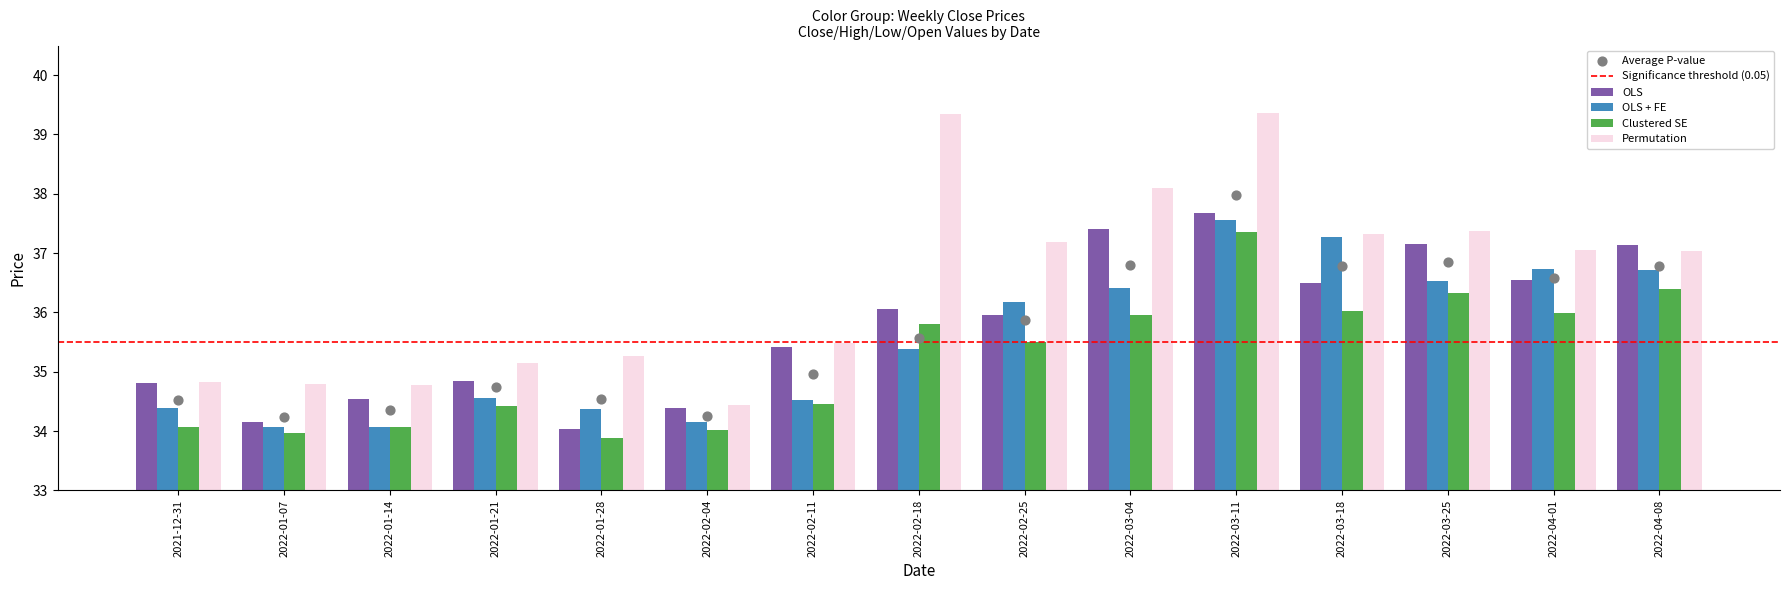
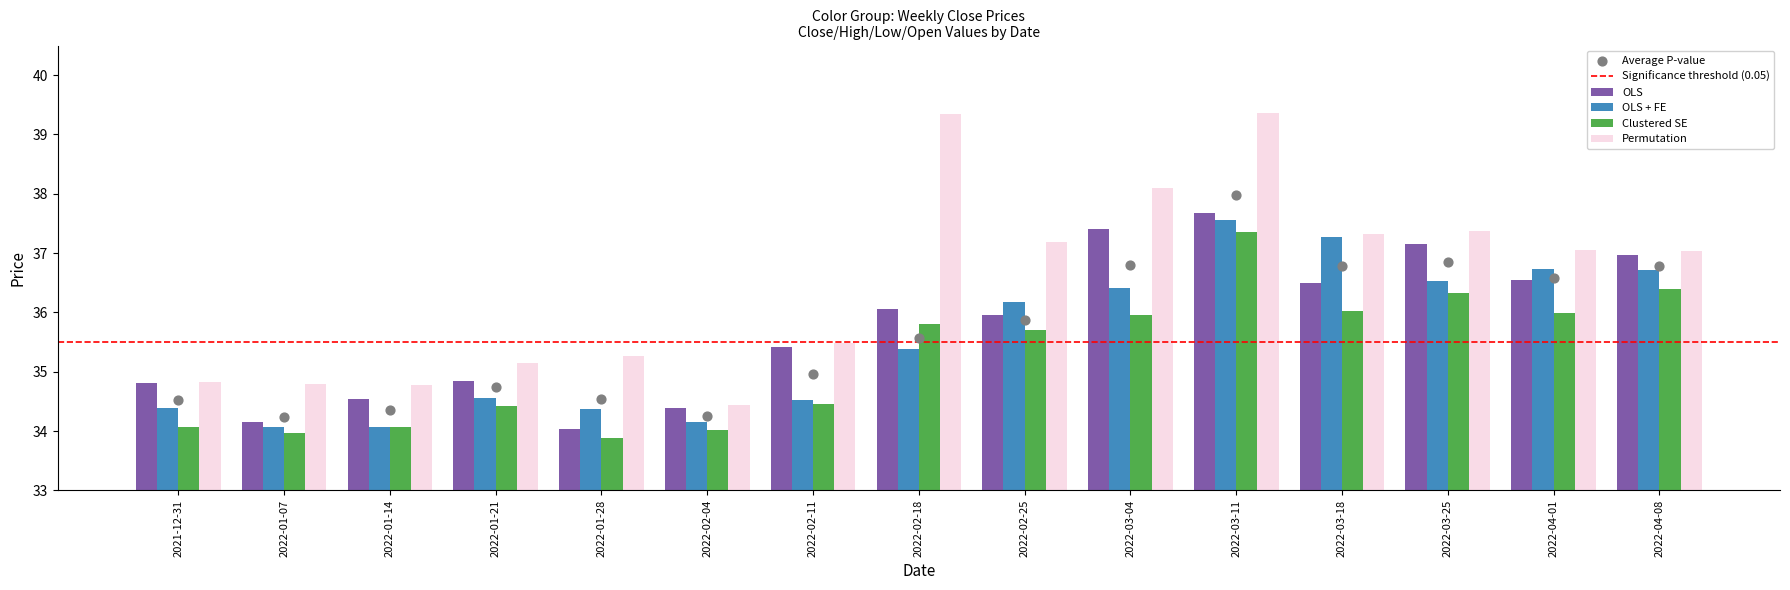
Clustered SE, 2022-02-25: 35.5 -> 35.7
OLS, 2022-04-08: 37.1 -> 37.0
